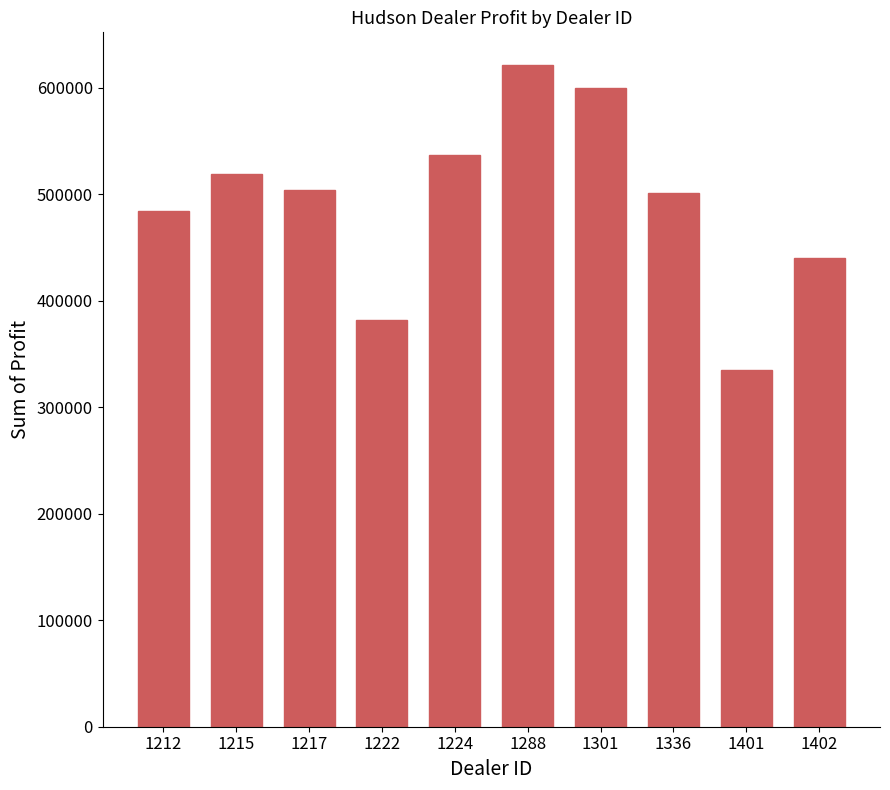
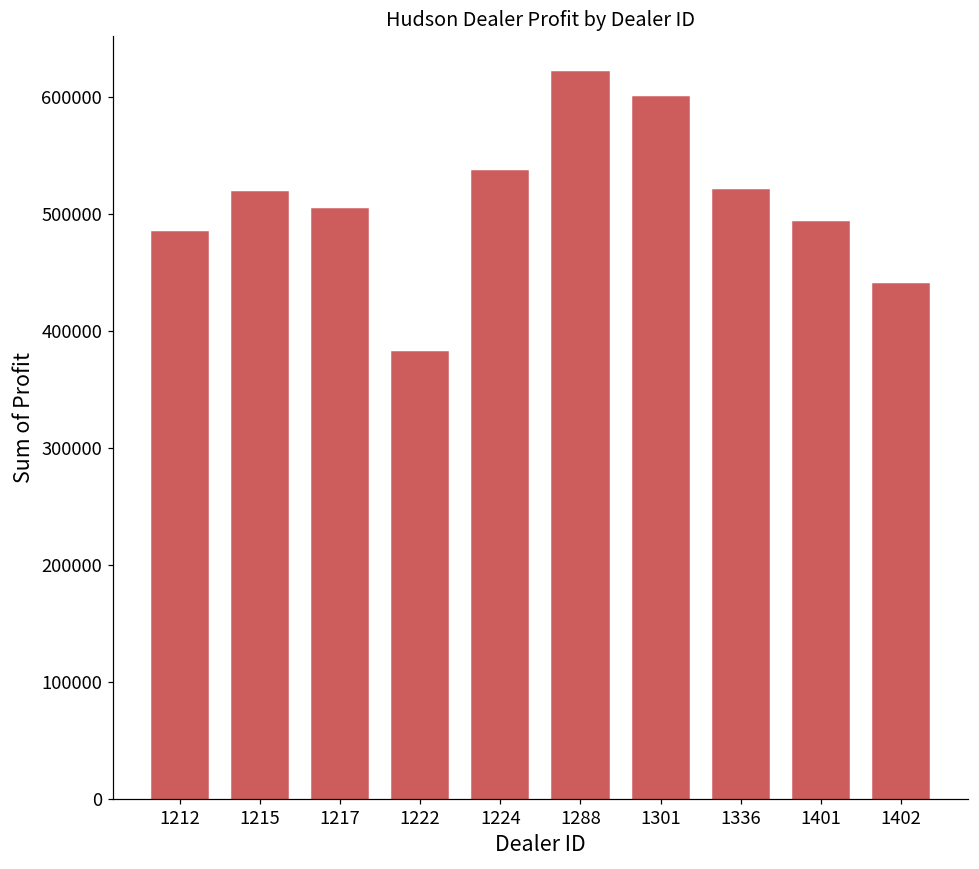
1336: 502000 -> 521000
1401: 335000 -> 493000
